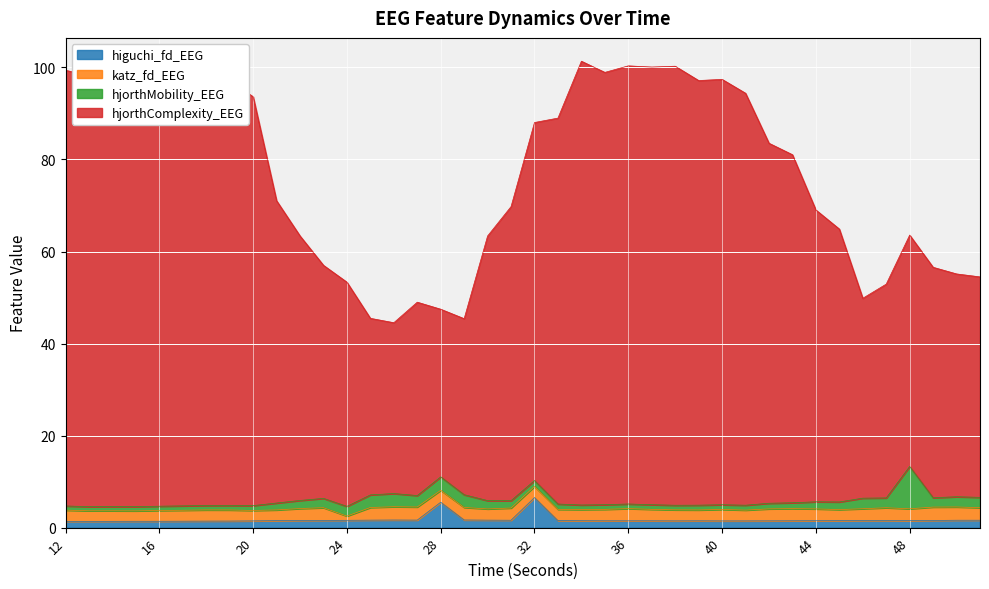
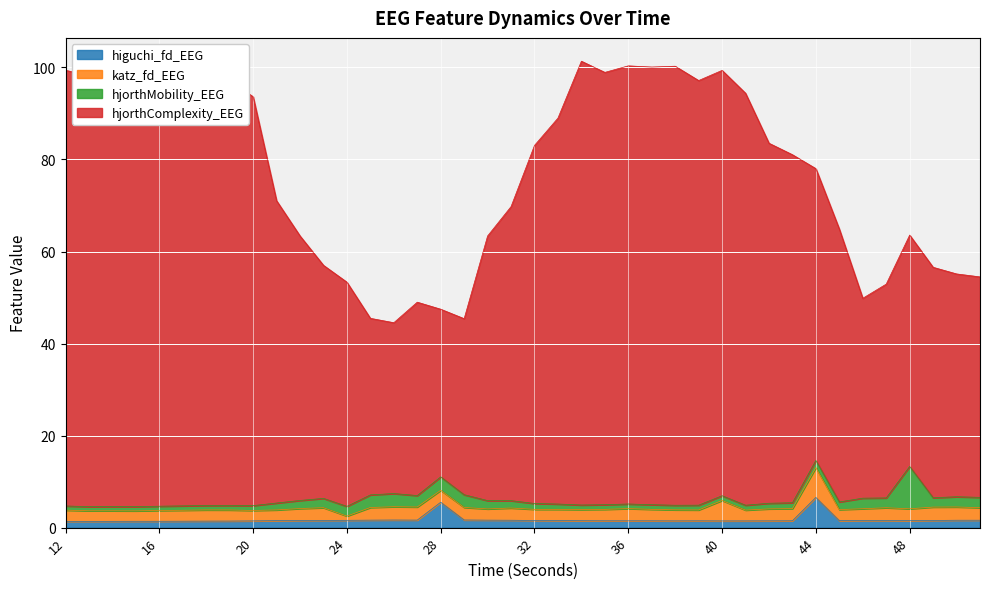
higuchi_fd_EEG, 32: 7 -> 2
katz_fd_EEG, 40: 2 -> 4
higuchi_fd_EEG, 44: 2 -> 7
katz_fd_EEG, 44: 3 -> 6
